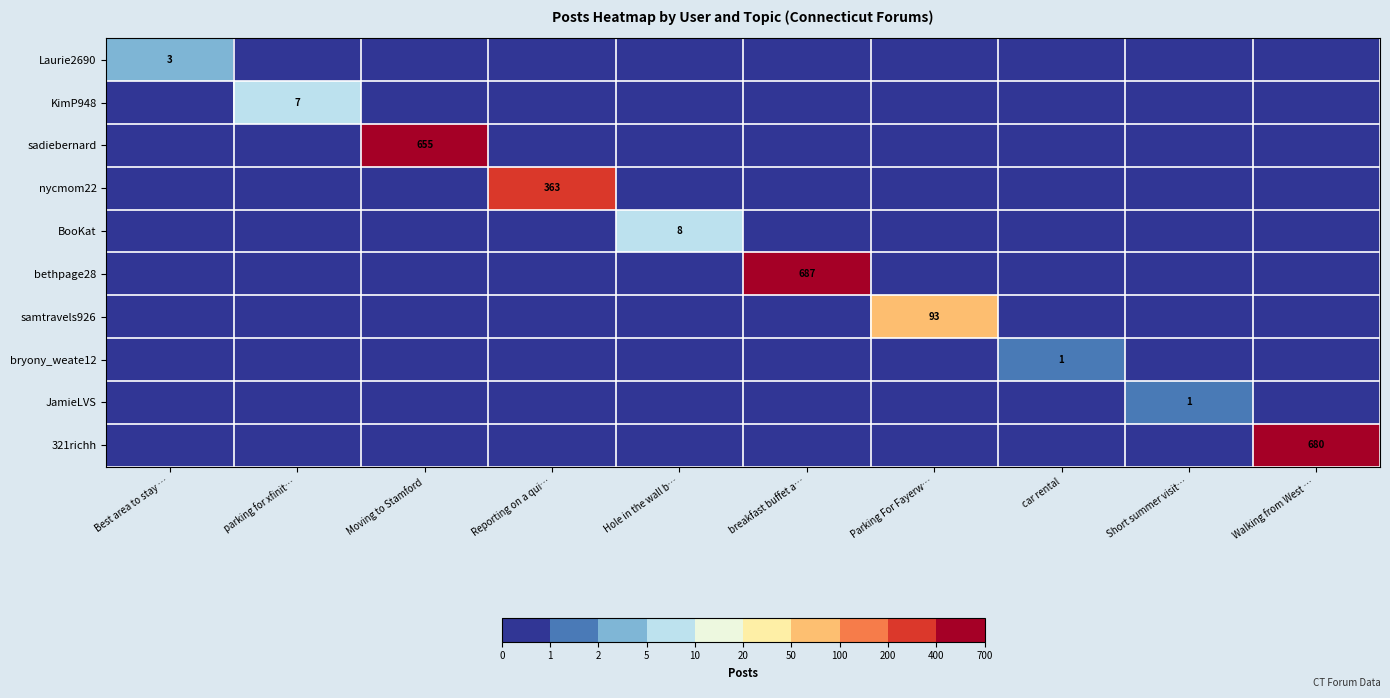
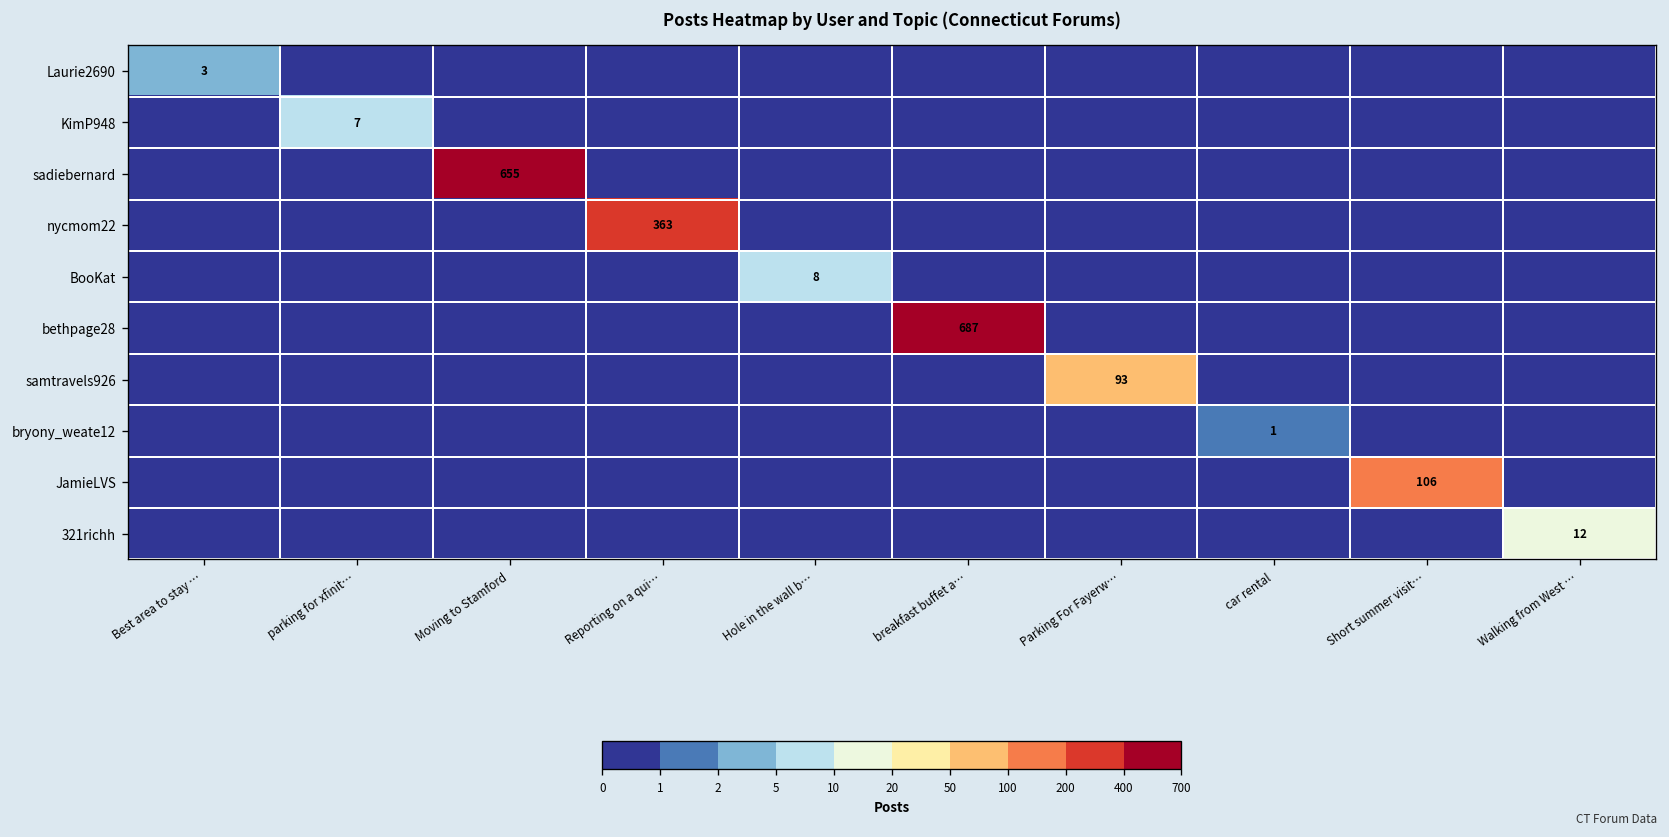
JamieLVS, Short summer visit…: 1 -> 106
321richh, Walking from West …: 680 -> 12
